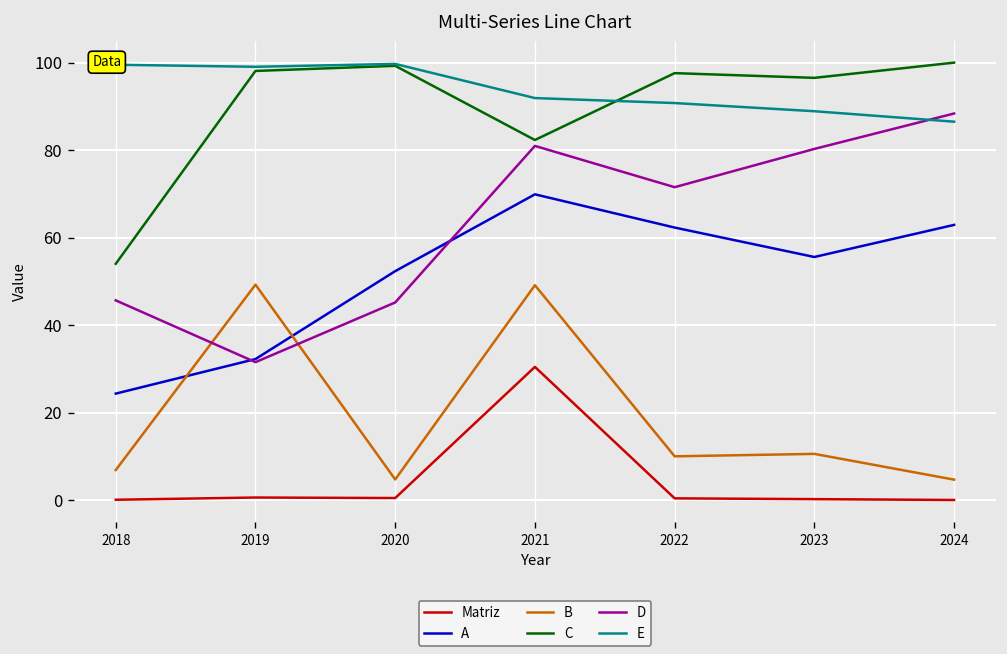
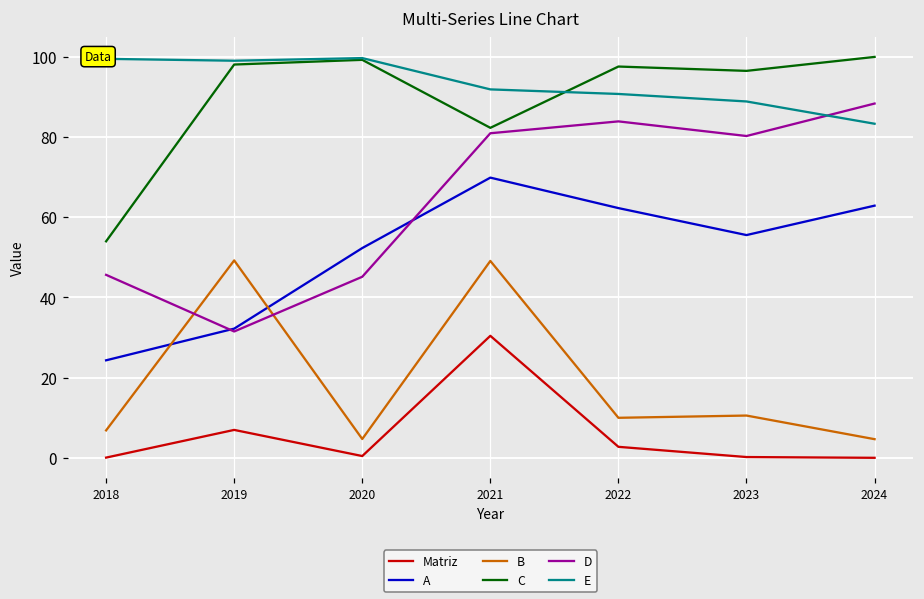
Matriz, 2019: 1 -> 7
Matriz, 2022: 0 -> 3
D, 2022: 72 -> 84
E, 2024: 87 -> 83
